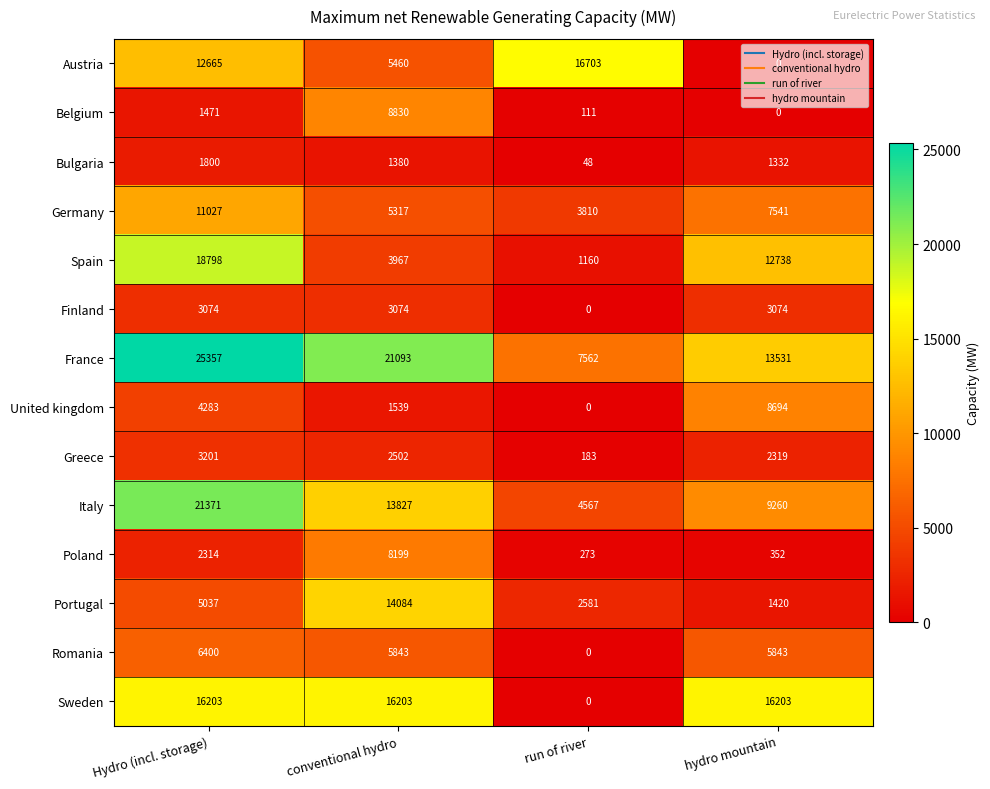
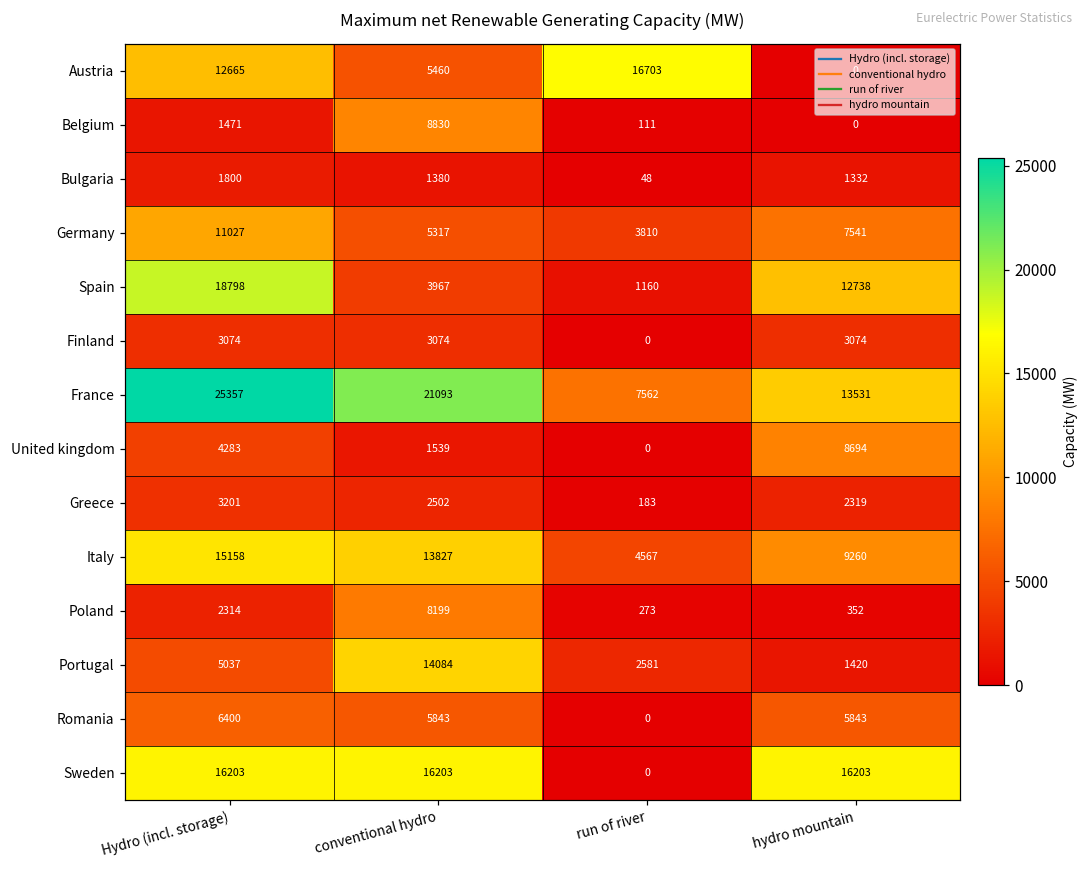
Italy, Hydro (incl. storage): 21371 -> 15158
